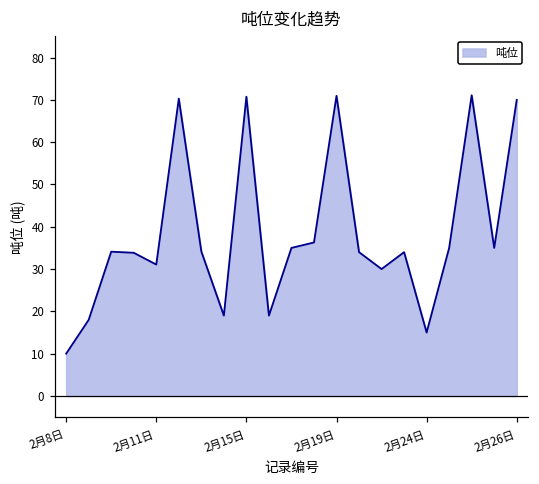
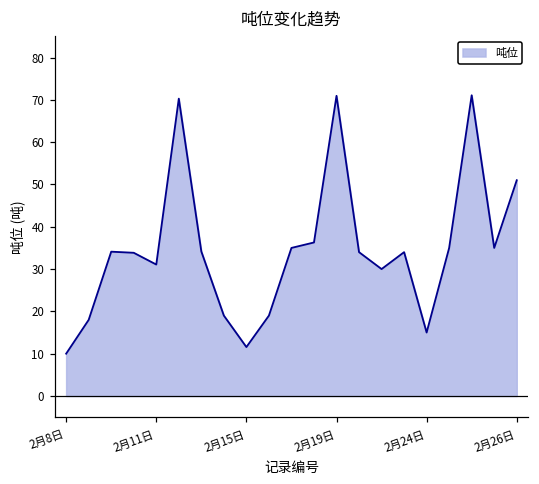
2月15日: 71 -> 12
2月26日: 70 -> 51
